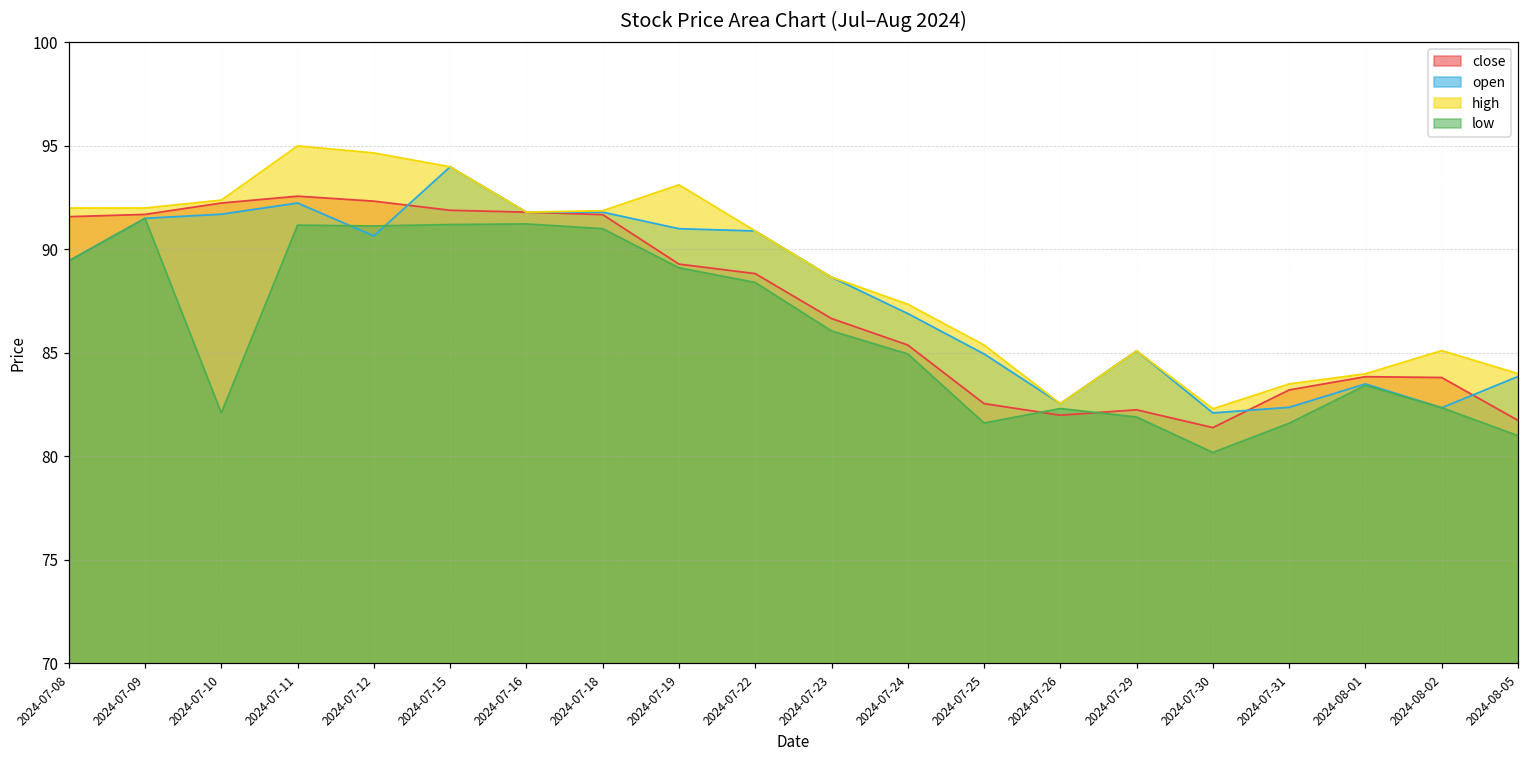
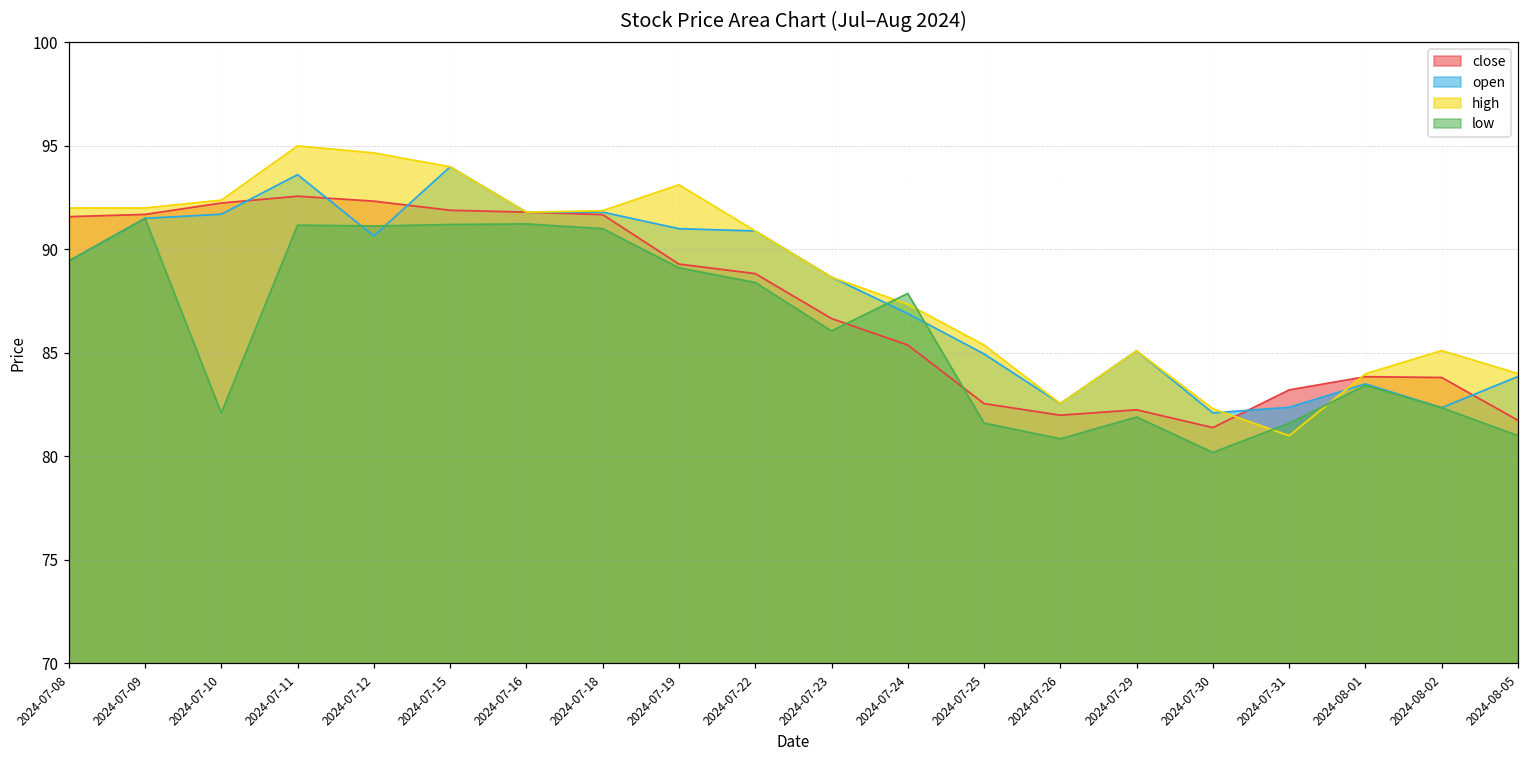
open, 2024-07-11: 92.2 -> 93.6
low, 2024-07-24: 85.0 -> 87.9
low, 2024-07-26: 82.3 -> 80.9
high, 2024-07-31: 83.5 -> 81.0
